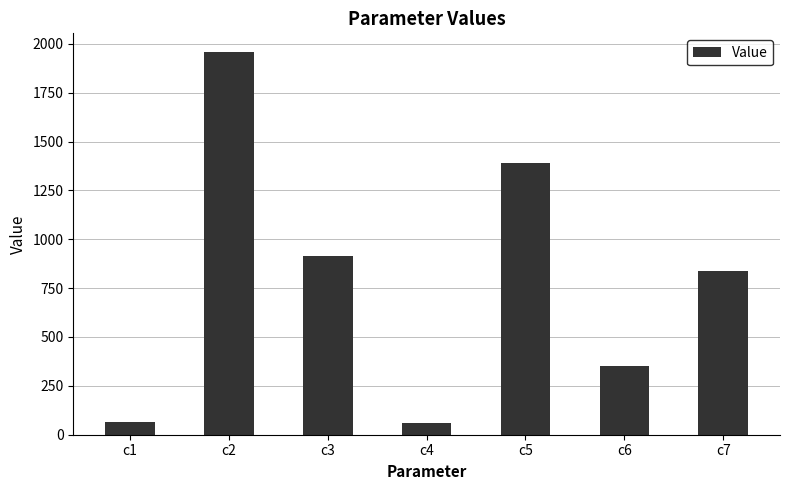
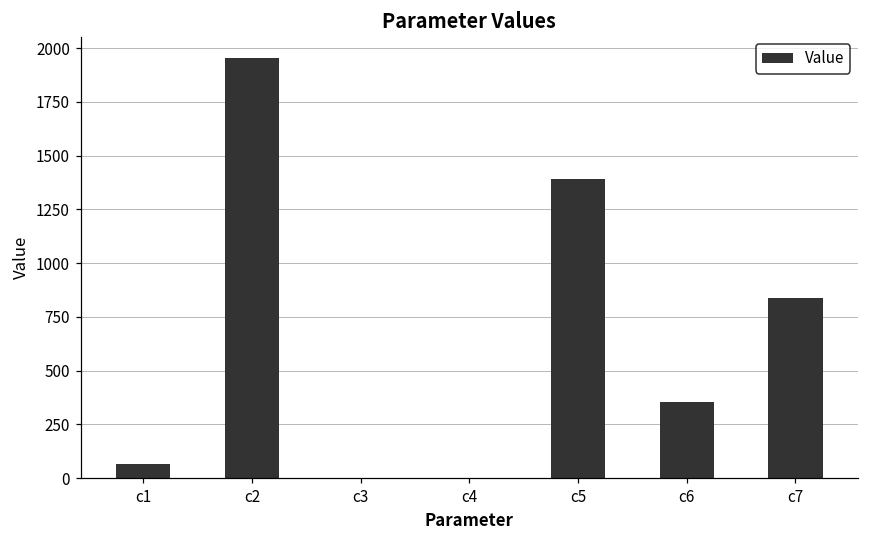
c3: 910 -> 0
c4: 60 -> 0
